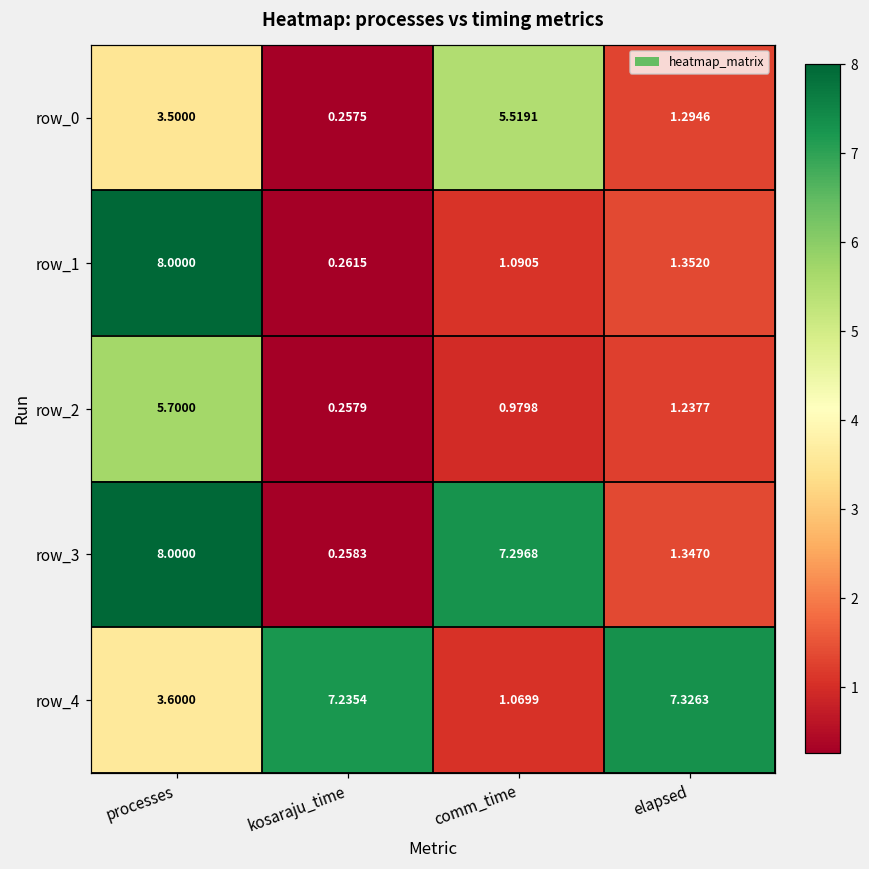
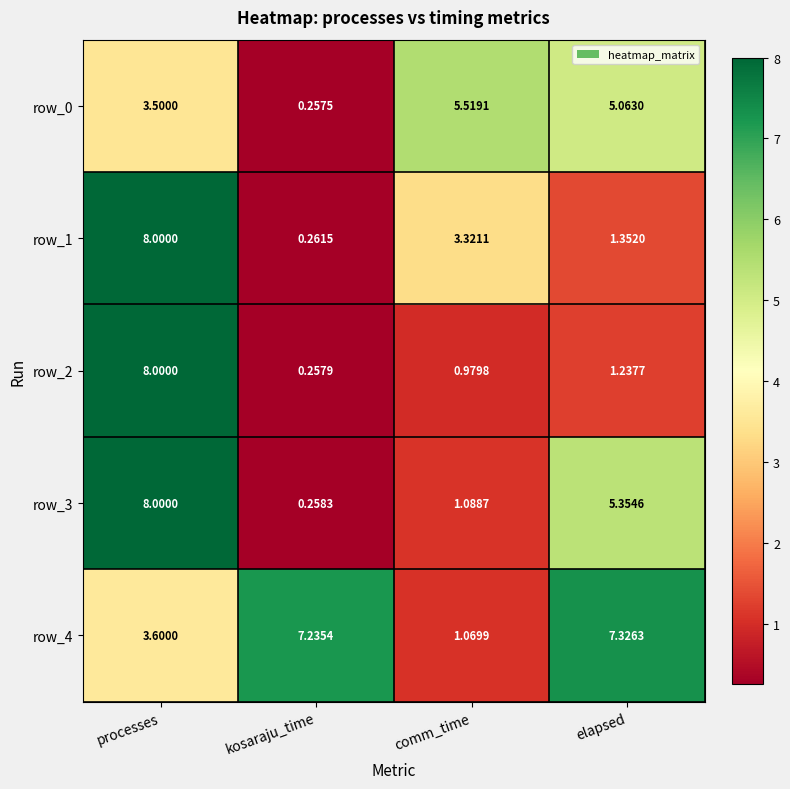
row_0, elapsed: 1.2946 -> 5.0630
row_1, comm_time: 1.0905 -> 3.3211
row_2, processes: 5.7000 -> 8.0000
row_3, comm_time: 7.2968 -> 1.0887
row_3, elapsed: 1.3470 -> 5.3546
